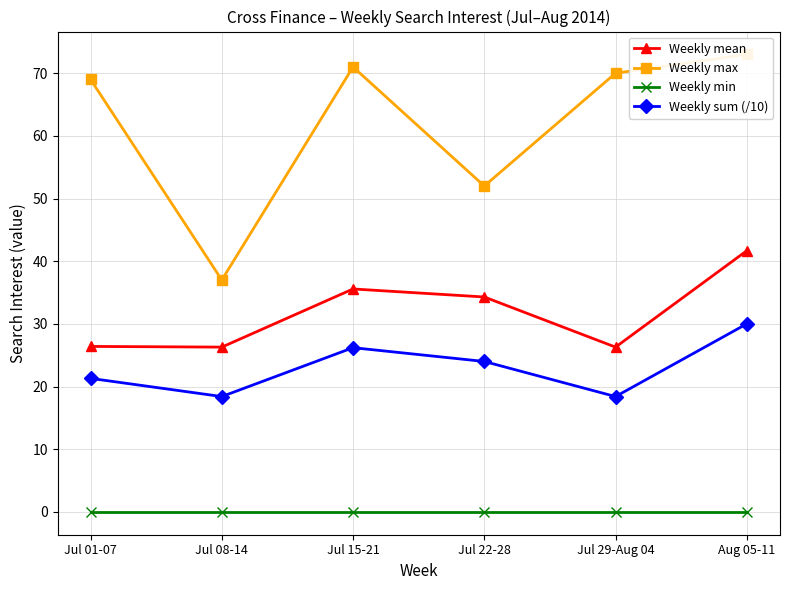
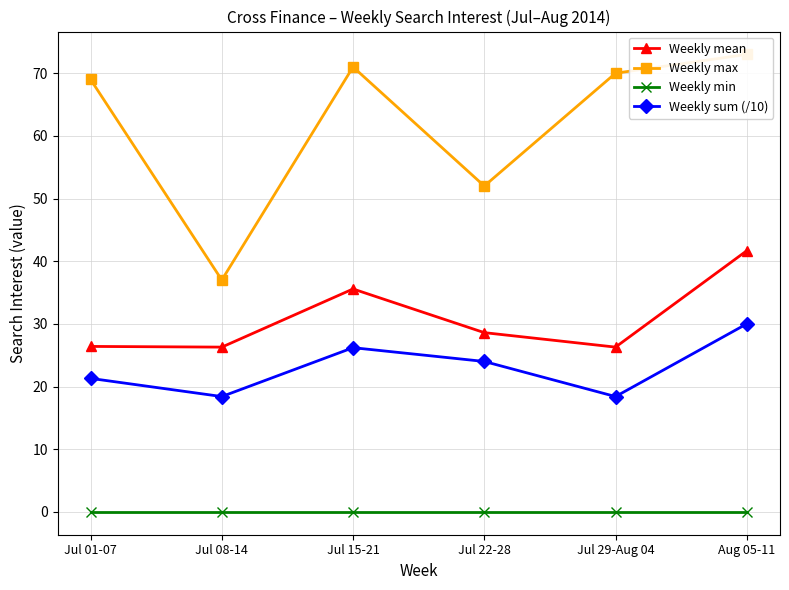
Weekly mean, Jul 22-28: 34 -> 29
